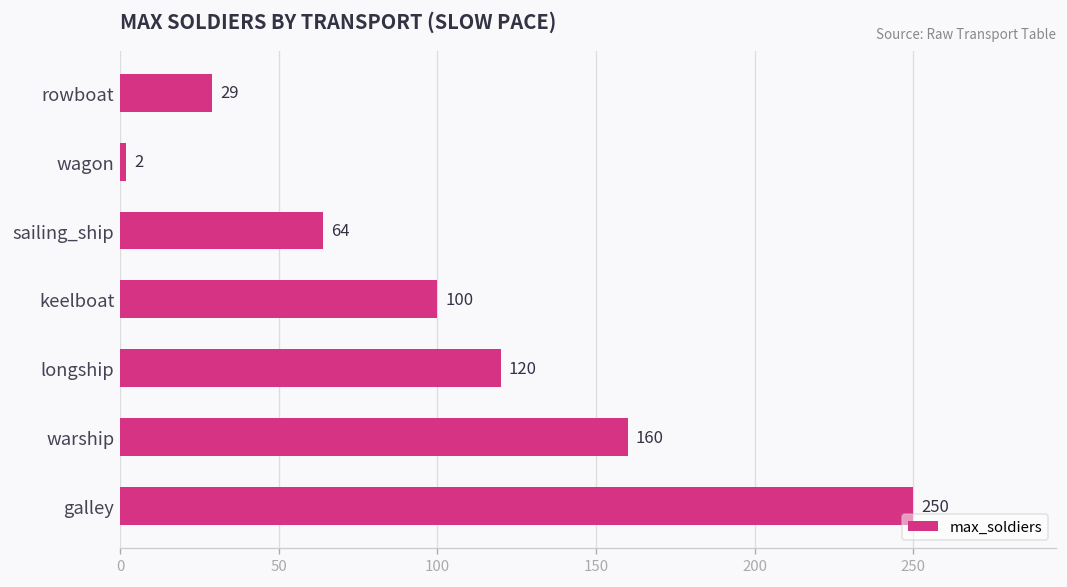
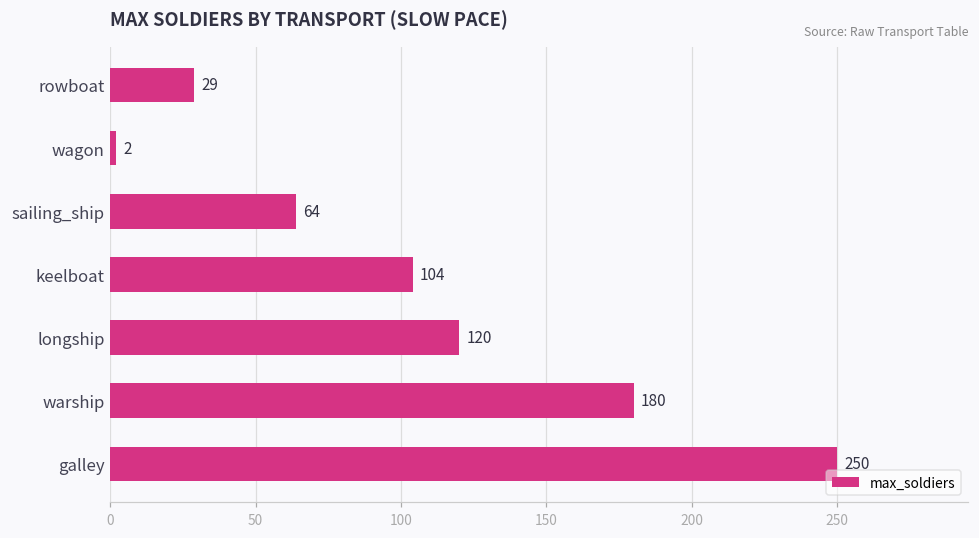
keelboat: 100 -> 104
warship: 160 -> 180
